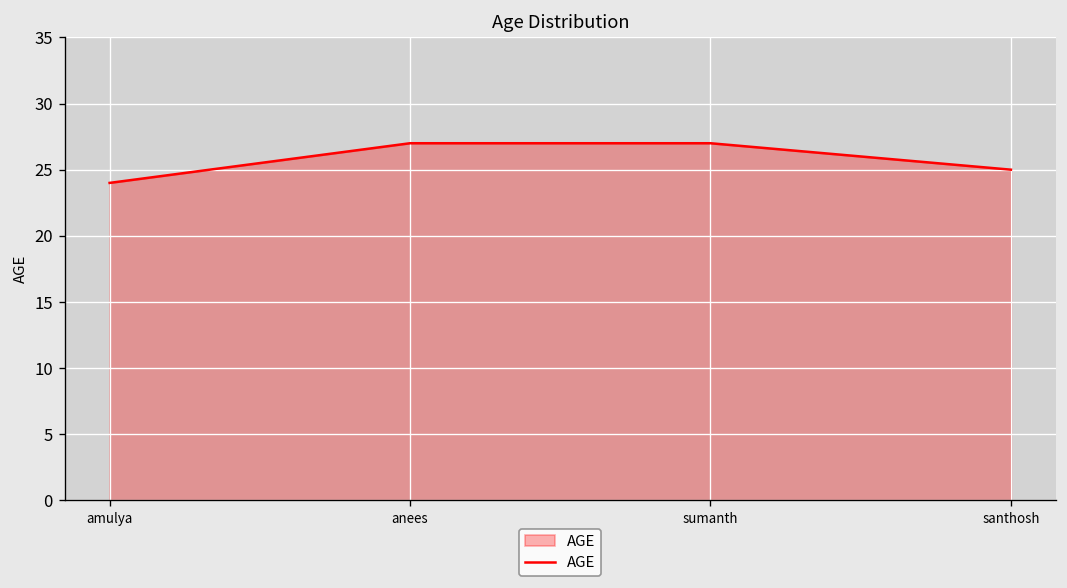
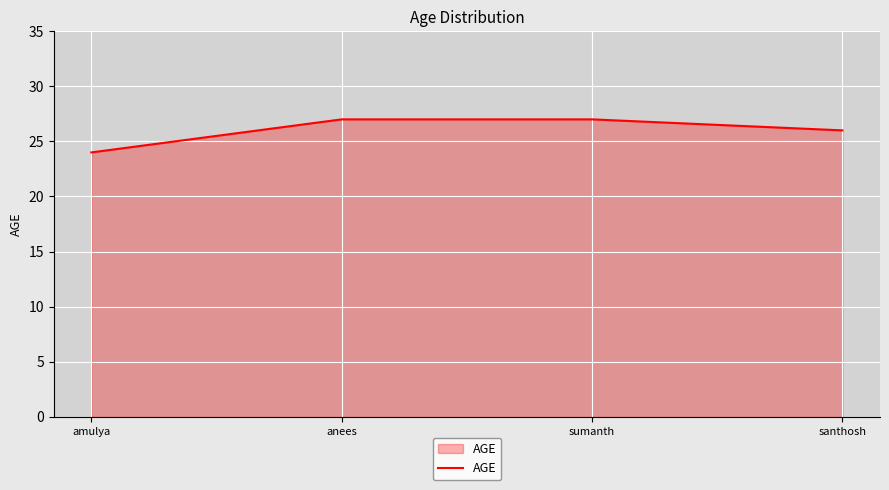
santhosh: 25 -> 26
